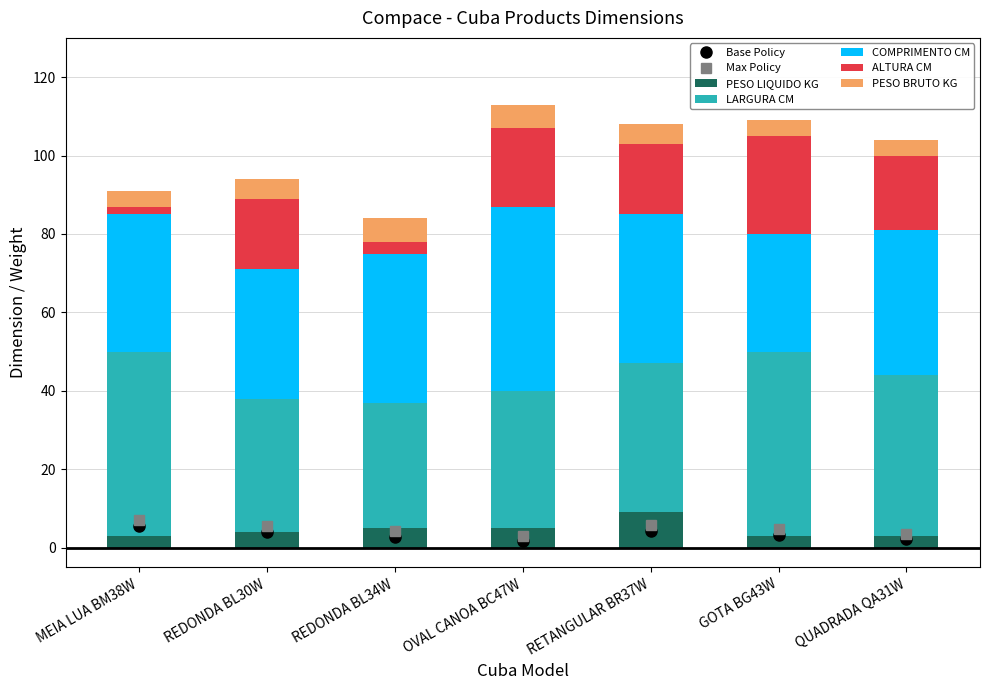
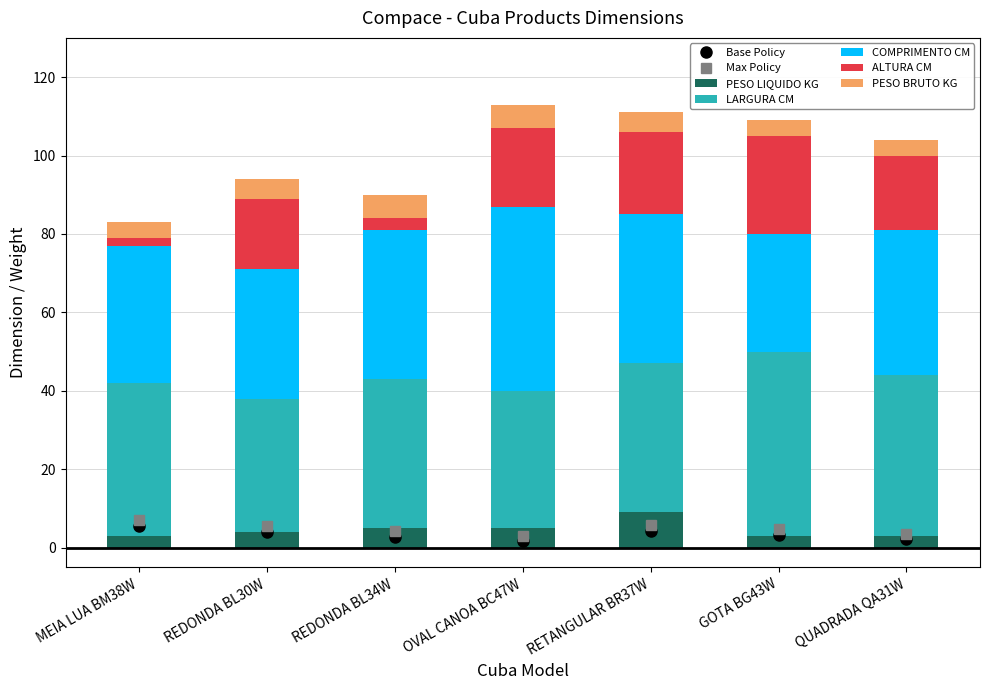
LARGURA CM, MEIA LUA BM38W: 47 -> 39
LARGURA CM, REDONDA BL34W: 32 -> 38
ALTURA CM, RETANGULAR BR37W: 18 -> 21
